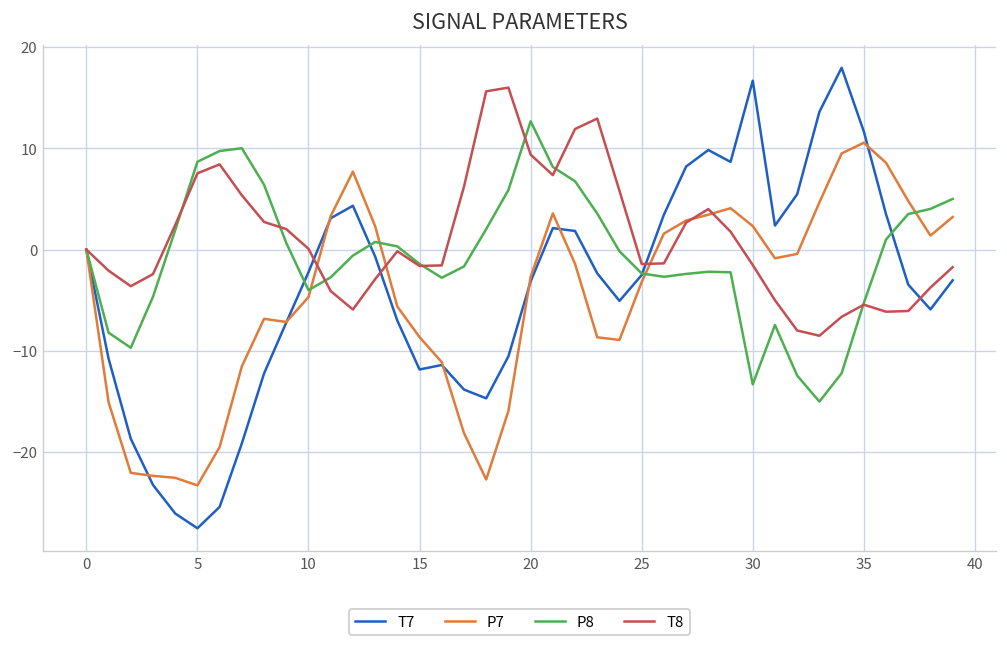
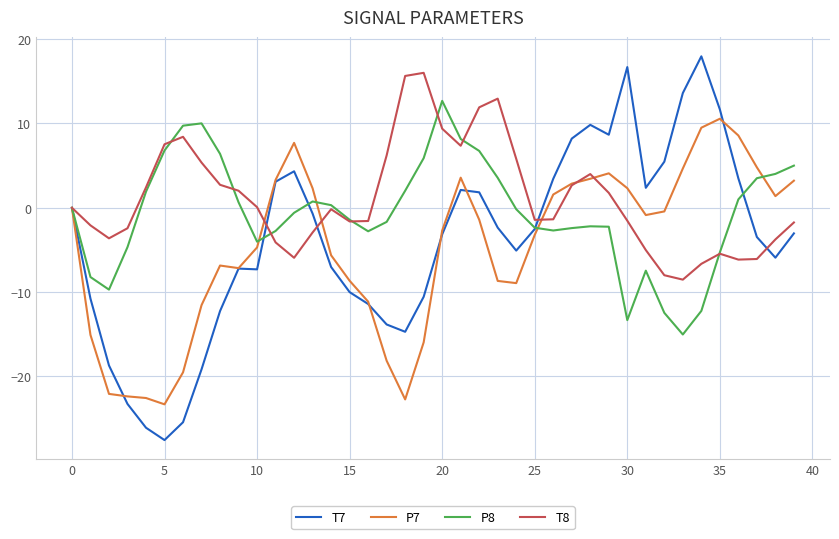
P8, 5: 9 -> 7
T7, 10: -2 -> -7
T7, 15: -12 -> -10
